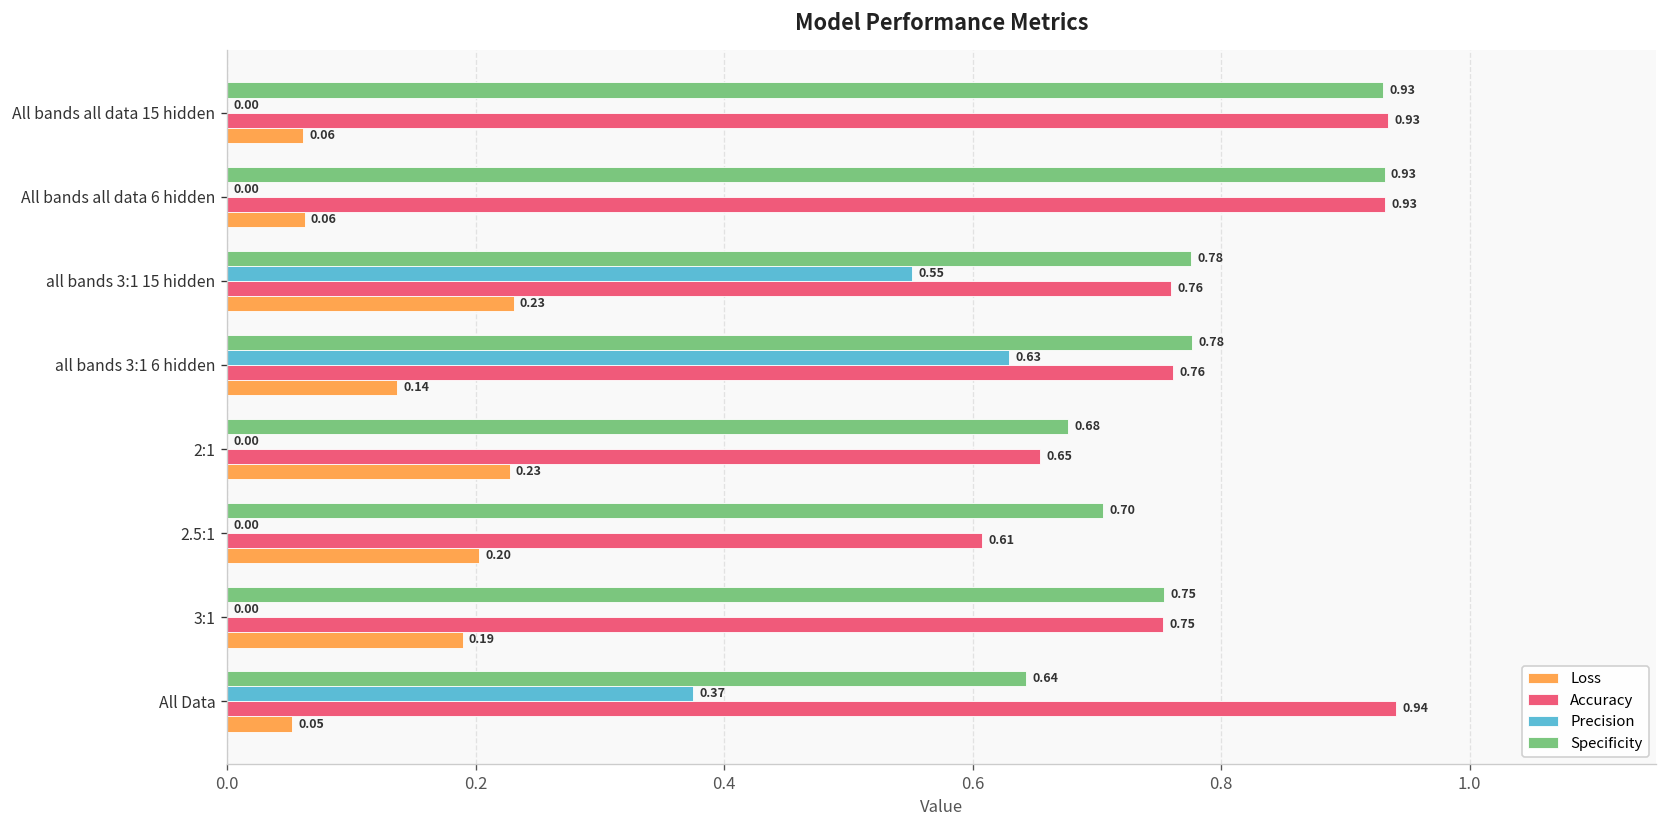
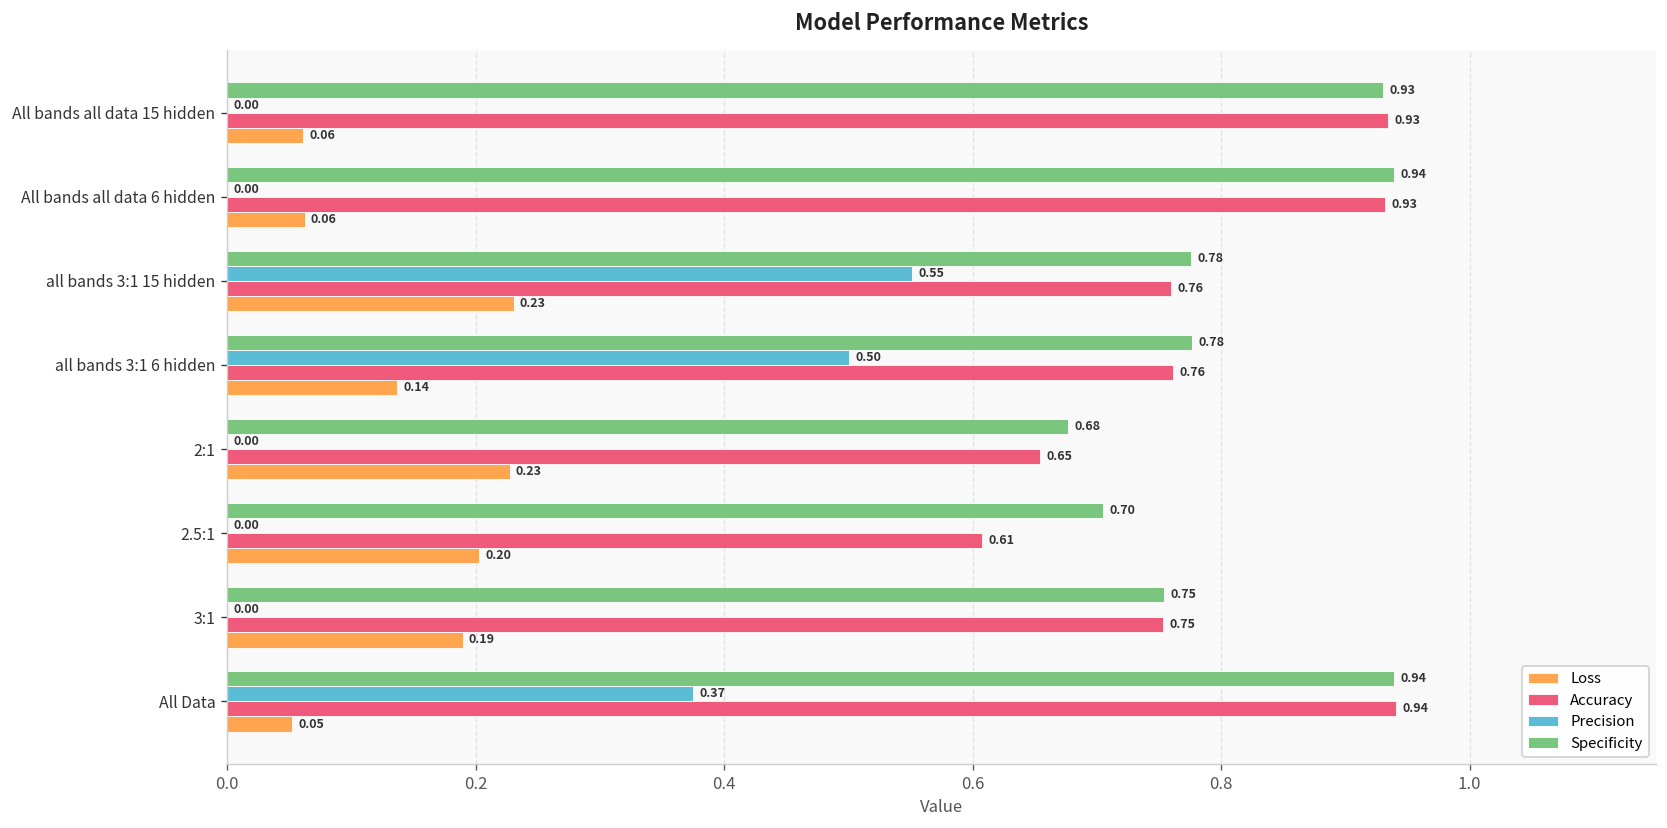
Specificity, All bands all data 6 hidden: 0.93 -> 0.94
Precision, all bands 3:1 6 hidden: 0.63 -> 0.50
Specificity, All Data: 0.64 -> 0.94
